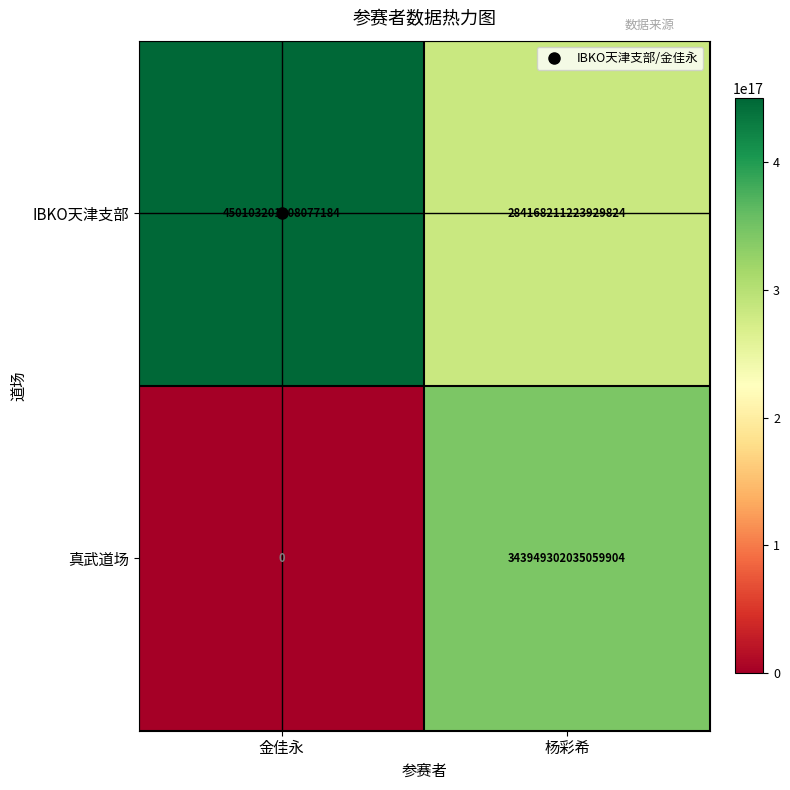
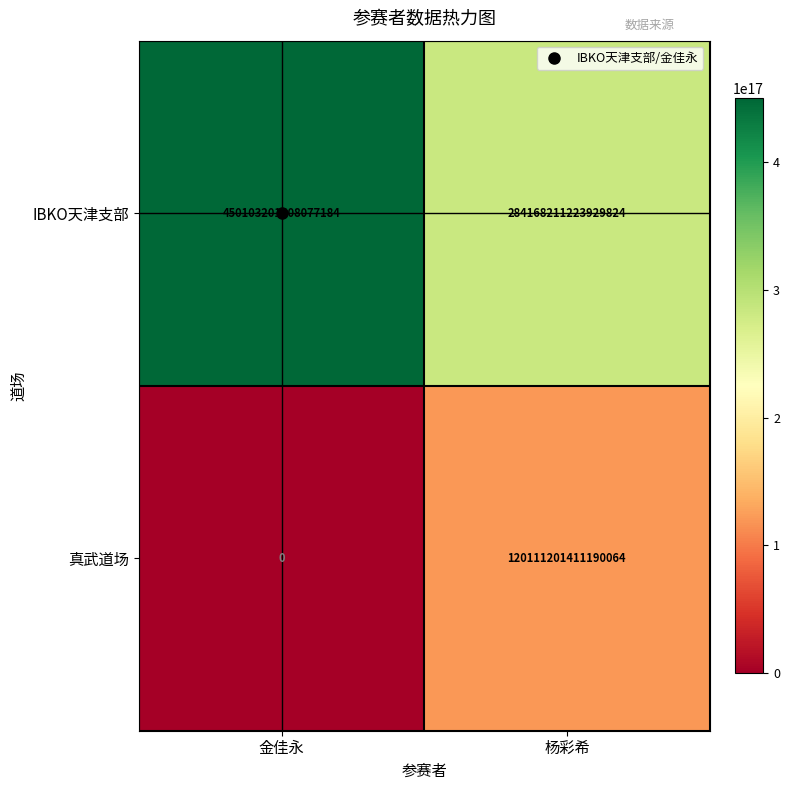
真武道场, 杨彩希: 343949302035059904 -> 120111201411190064
